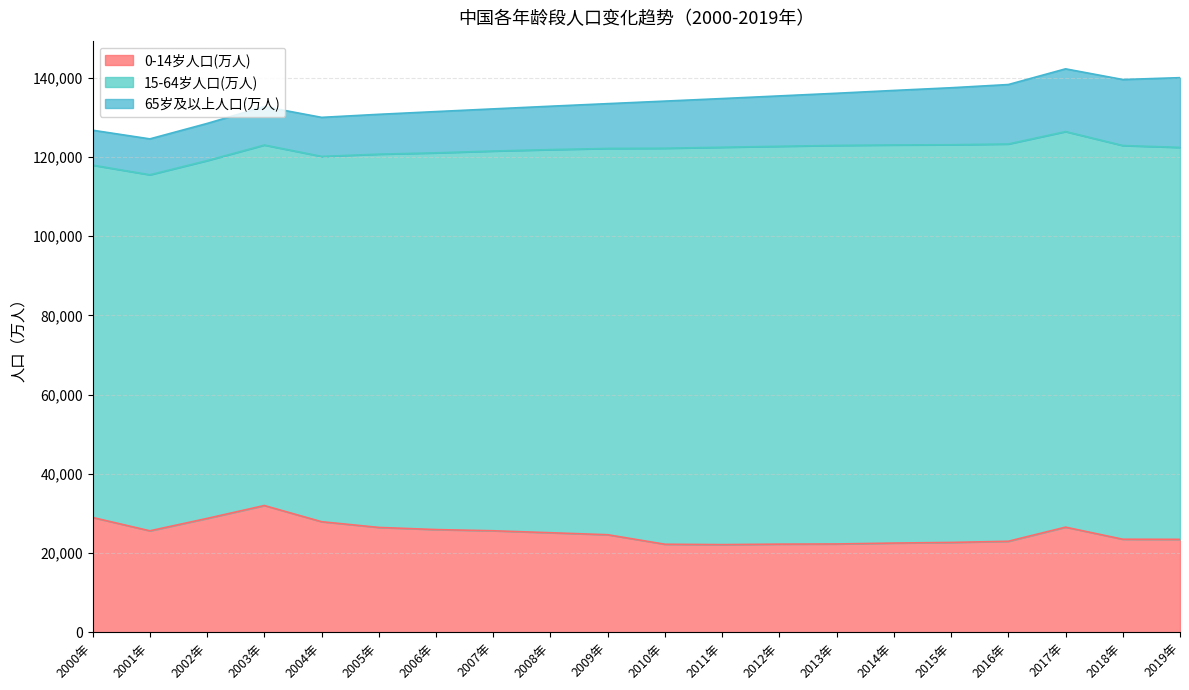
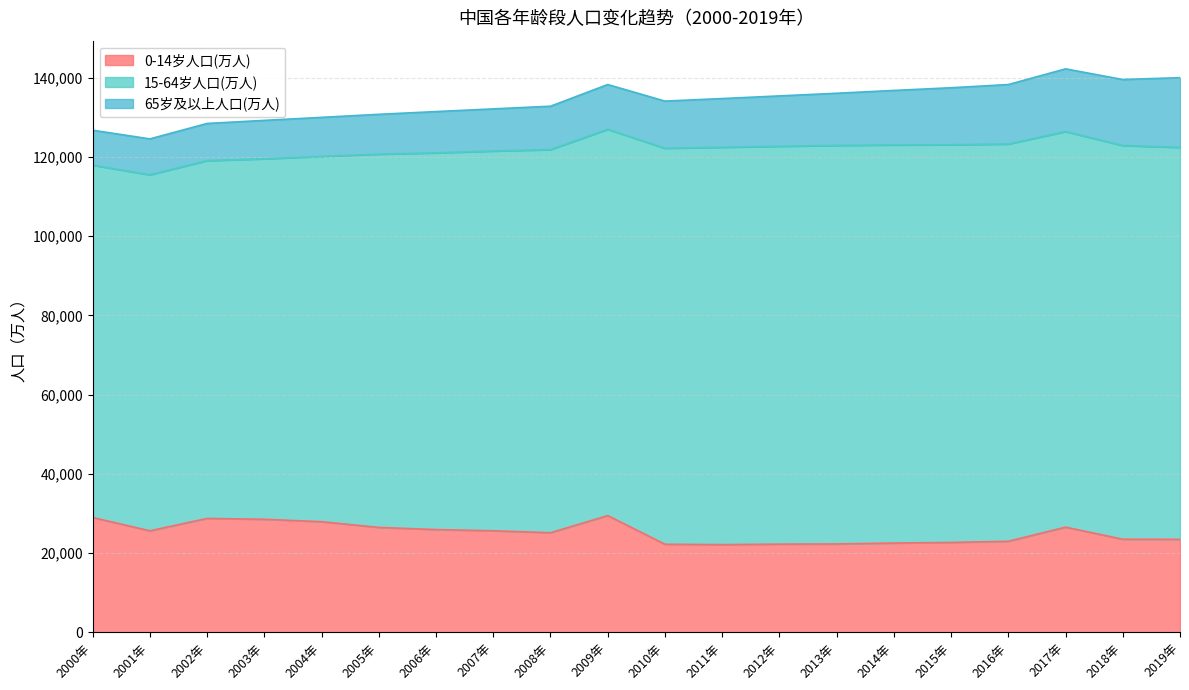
0-14岁人口(万人), 2003年: 32,000 -> 29,000
0-14岁人口(万人), 2009年: 25,000 -> 29,000
